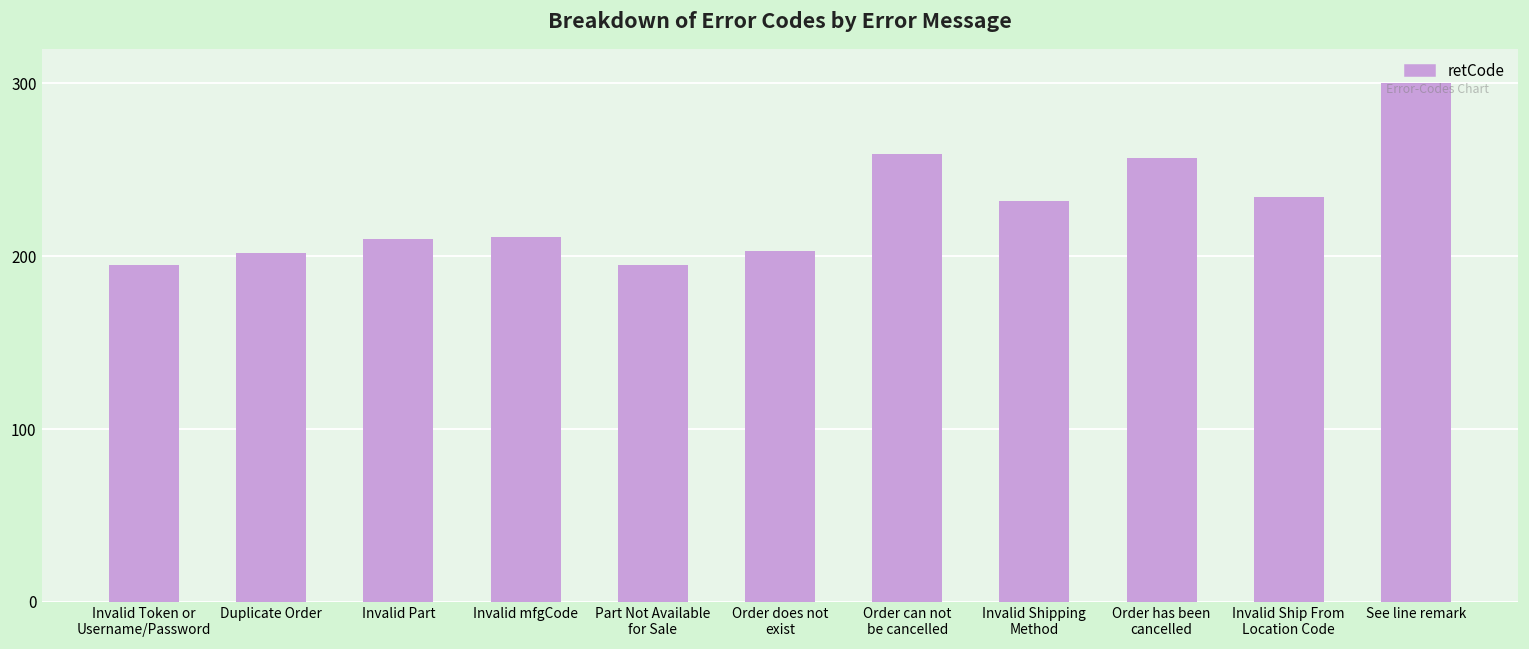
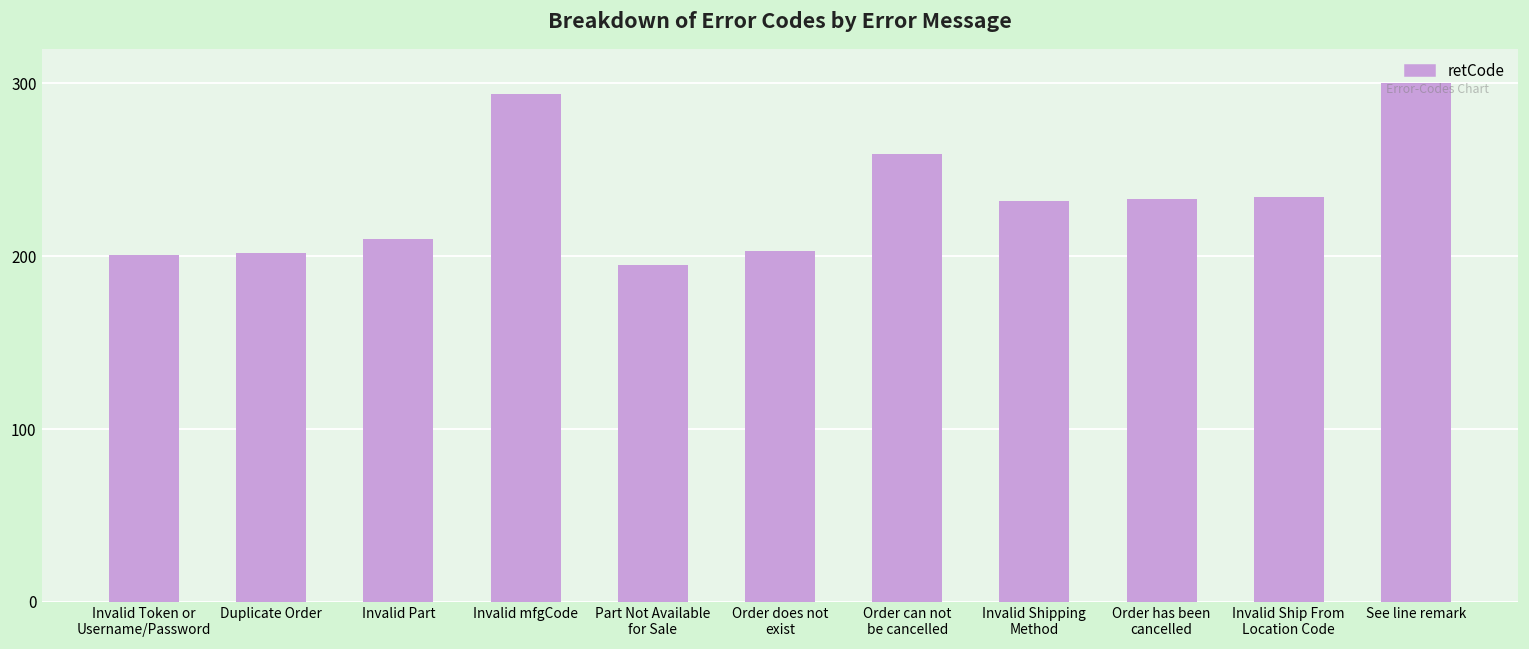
Invalid Token or Username/Password: 195 -> 201
Invalid mfgCode: 211 -> 294
Order has been cancelled: 257 -> 233
